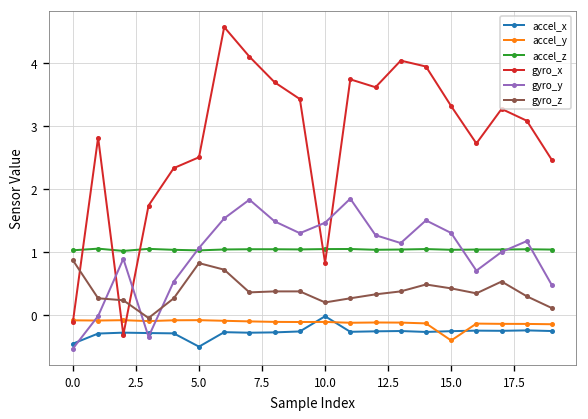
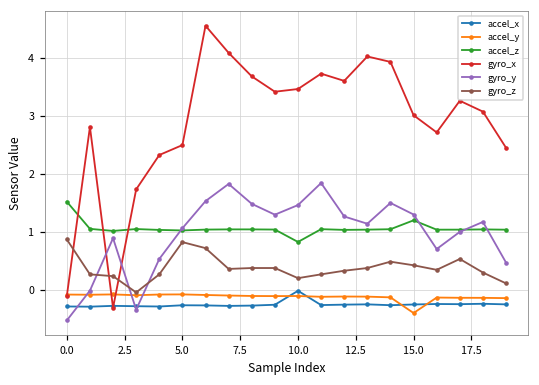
accel_x, 0.0: -0.5 -> -0.3
accel_z, 0.0: 1.0 -> 1.5
accel_x, 5.0: -0.5 -> -0.3
accel_z, 10.0: 1.0 -> 0.8
gyro_x, 10.0: 0.8 -> 3.5
accel_z, 15.0: 1.0 -> 1.2
gyro_x, 15.0: 3.3 -> 3.0
